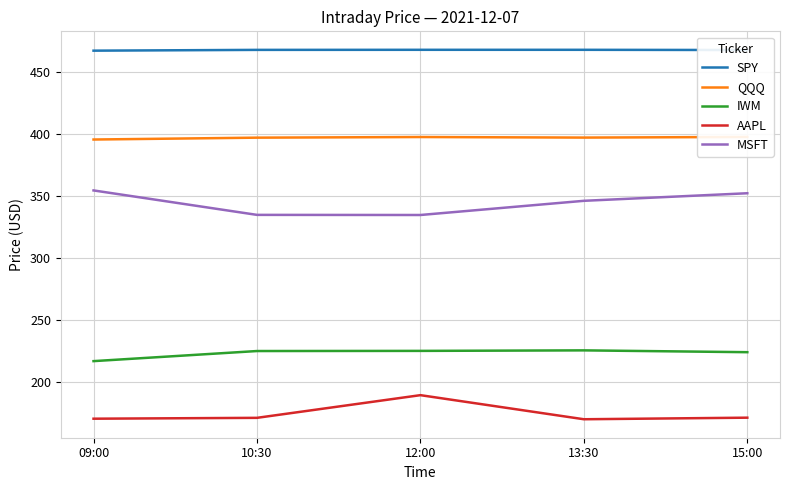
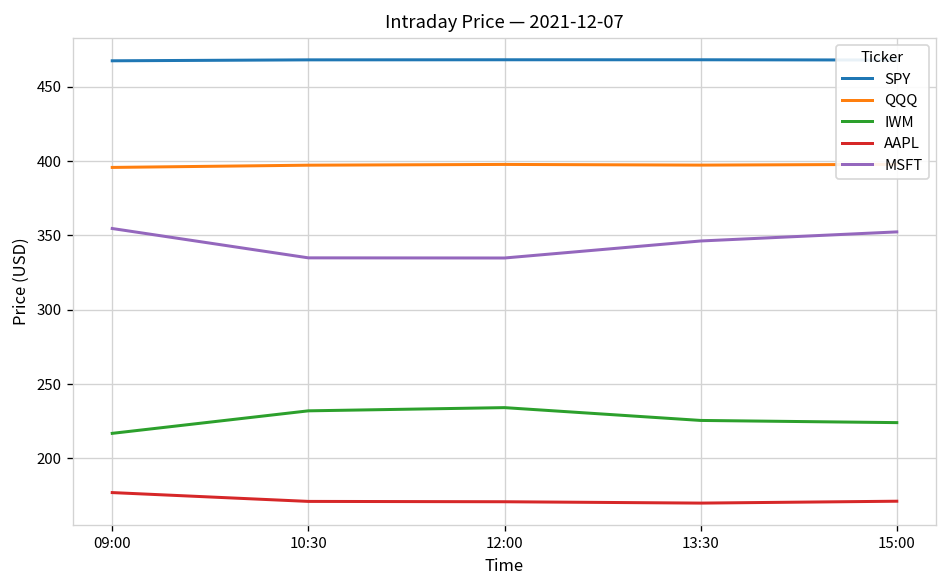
AAPL, 09:00: 170 -> 177
IWM, 10:30: 225 -> 232
IWM, 12:00: 225 -> 234
AAPL, 12:00: 189 -> 171
